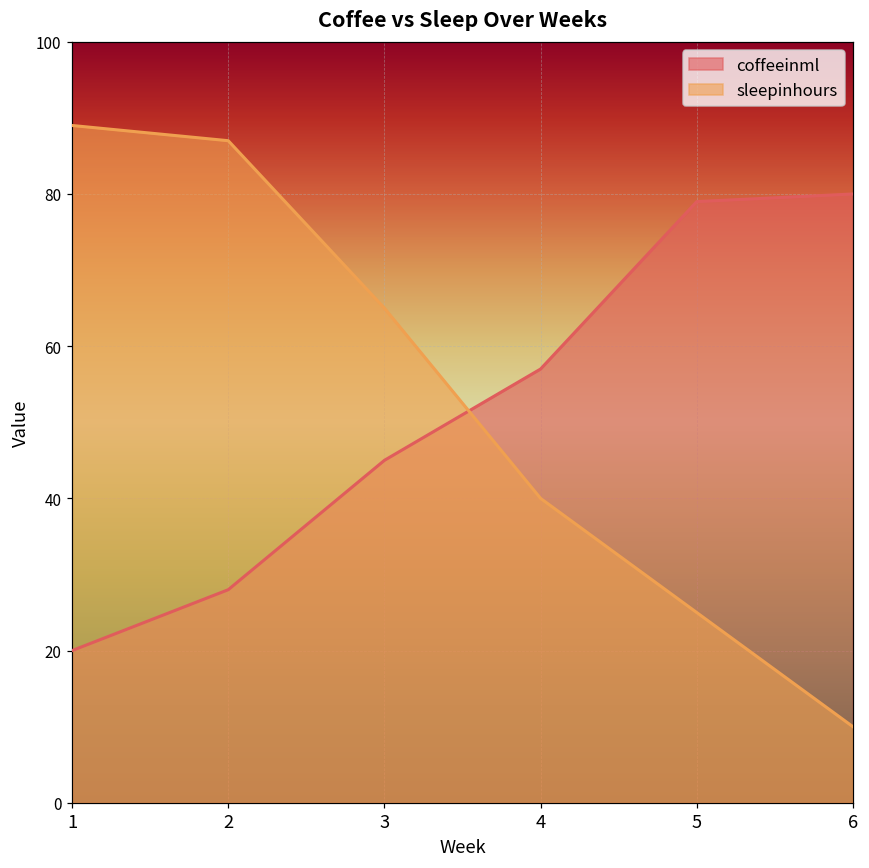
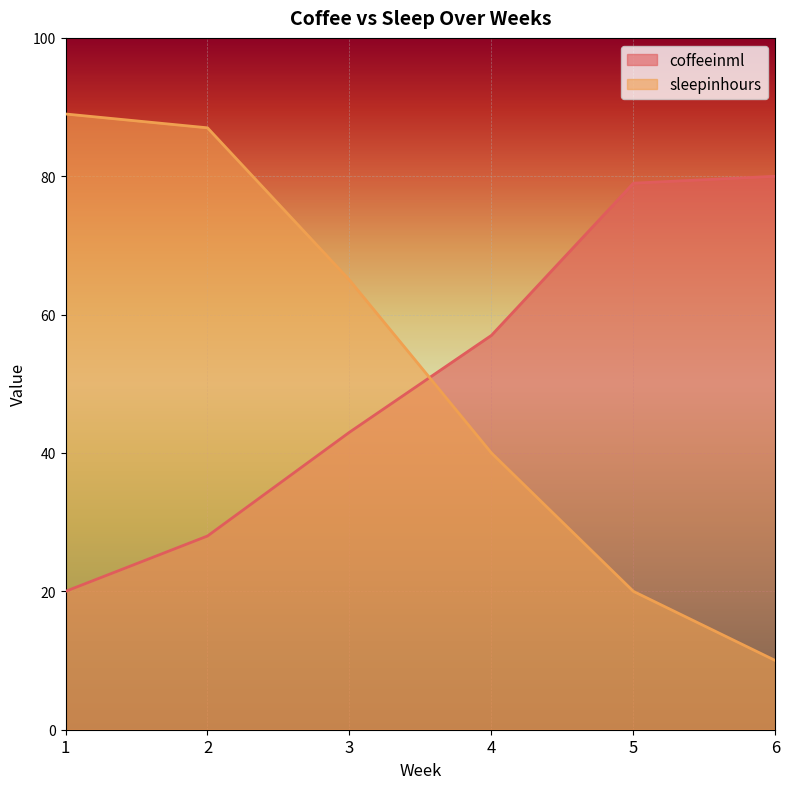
coffeeinml, 3: 45 -> 43
sleepinhours, 5: 25 -> 20
